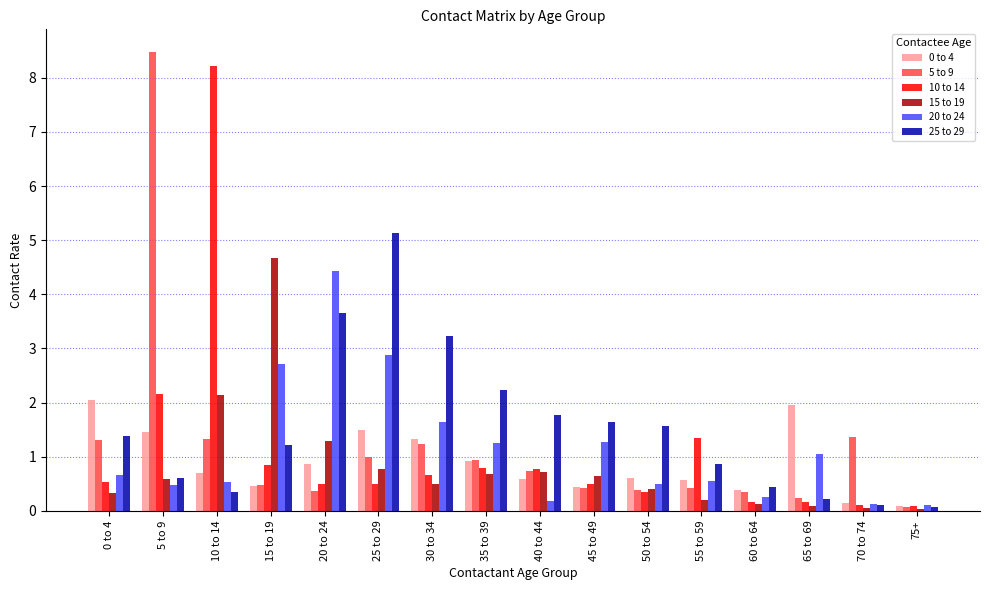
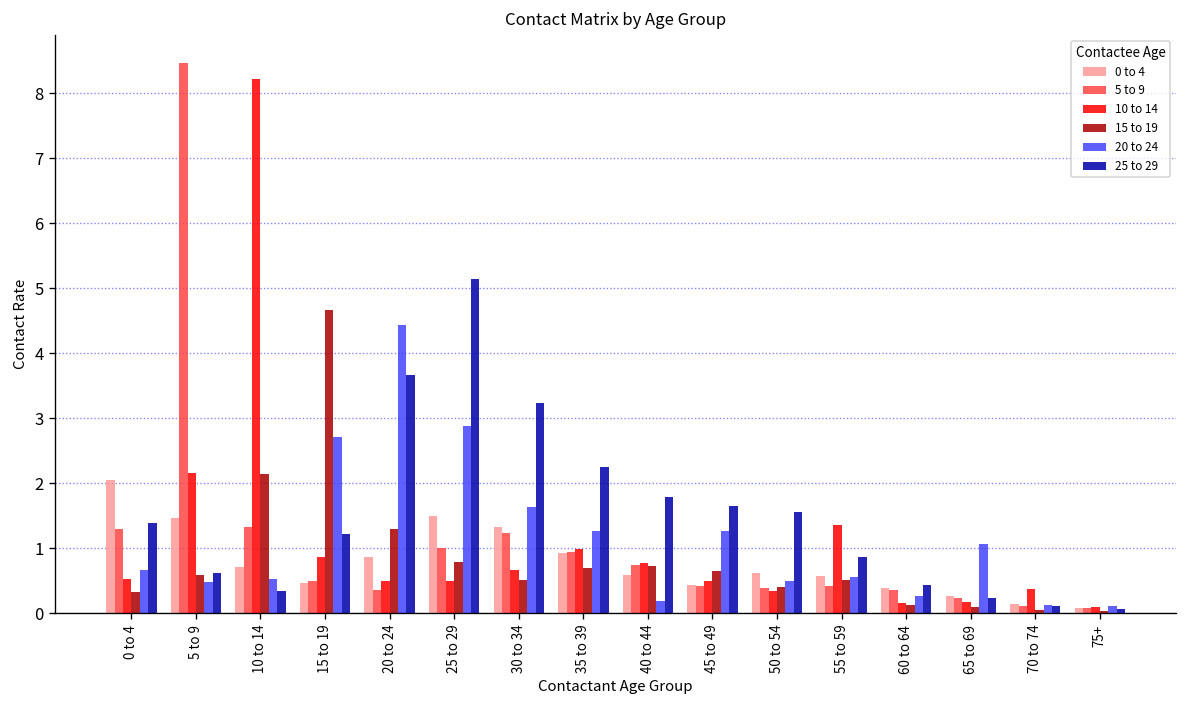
10 to 14, 35 to 39: 0.8 -> 1.0
15 to 19, 55 to 59: 0.2 -> 0.5
0 to 4, 65 to 69: 1.9 -> 0.3
5 to 9, 70 to 74: 1.4 -> 0.1
10 to 14, 70 to 74: 0.1 -> 0.4
